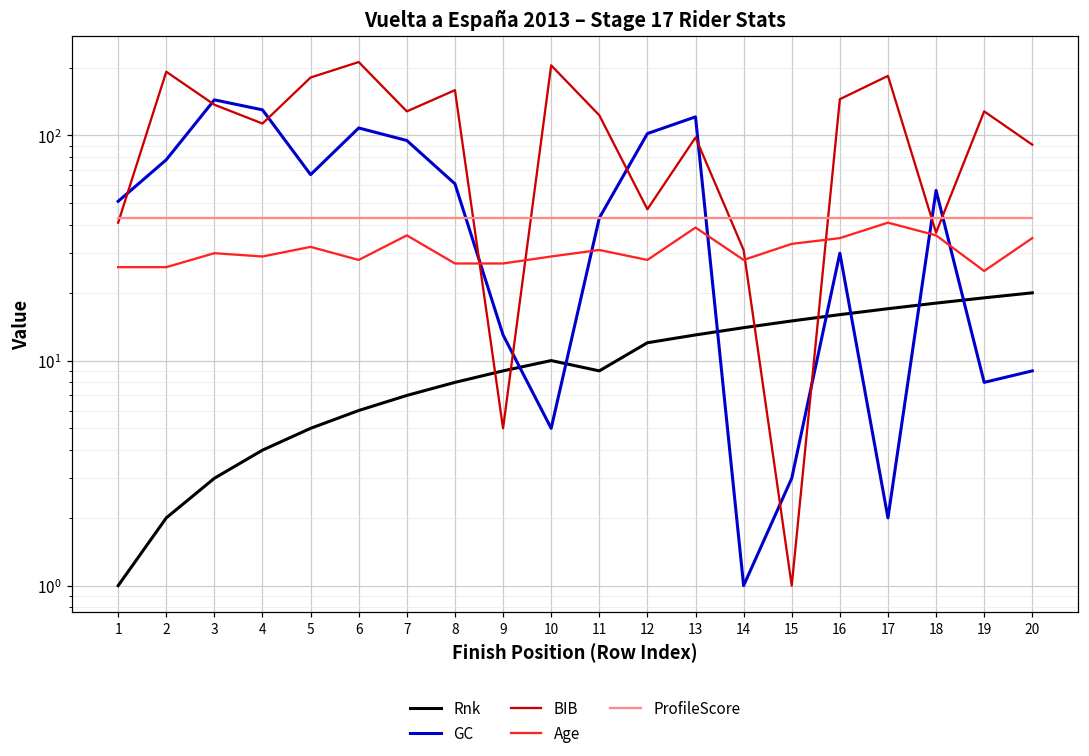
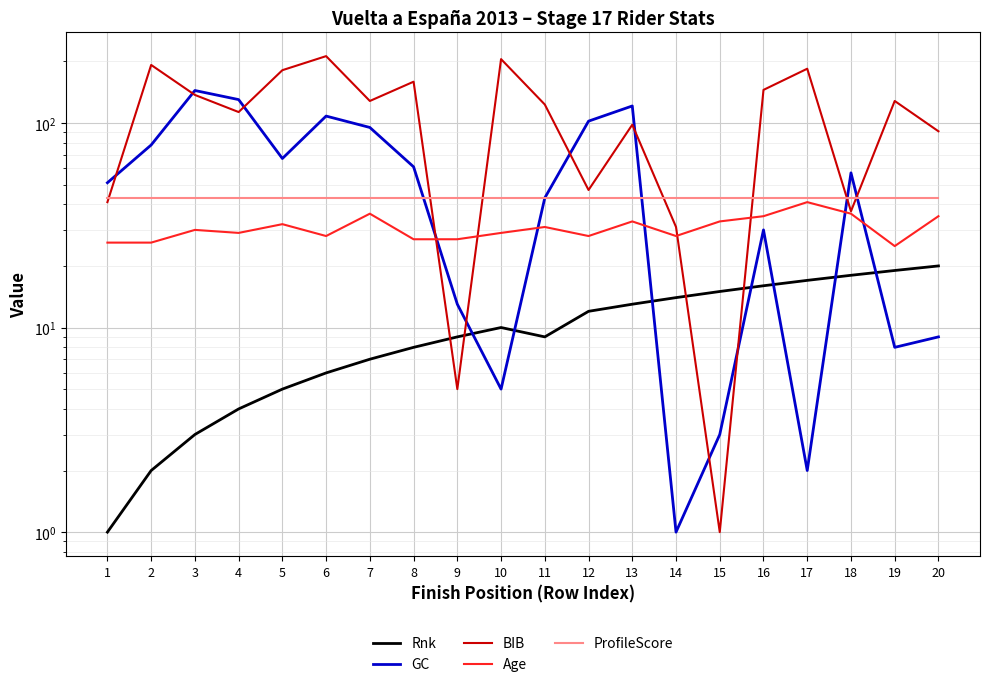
Age, 13: 39 -> 33
